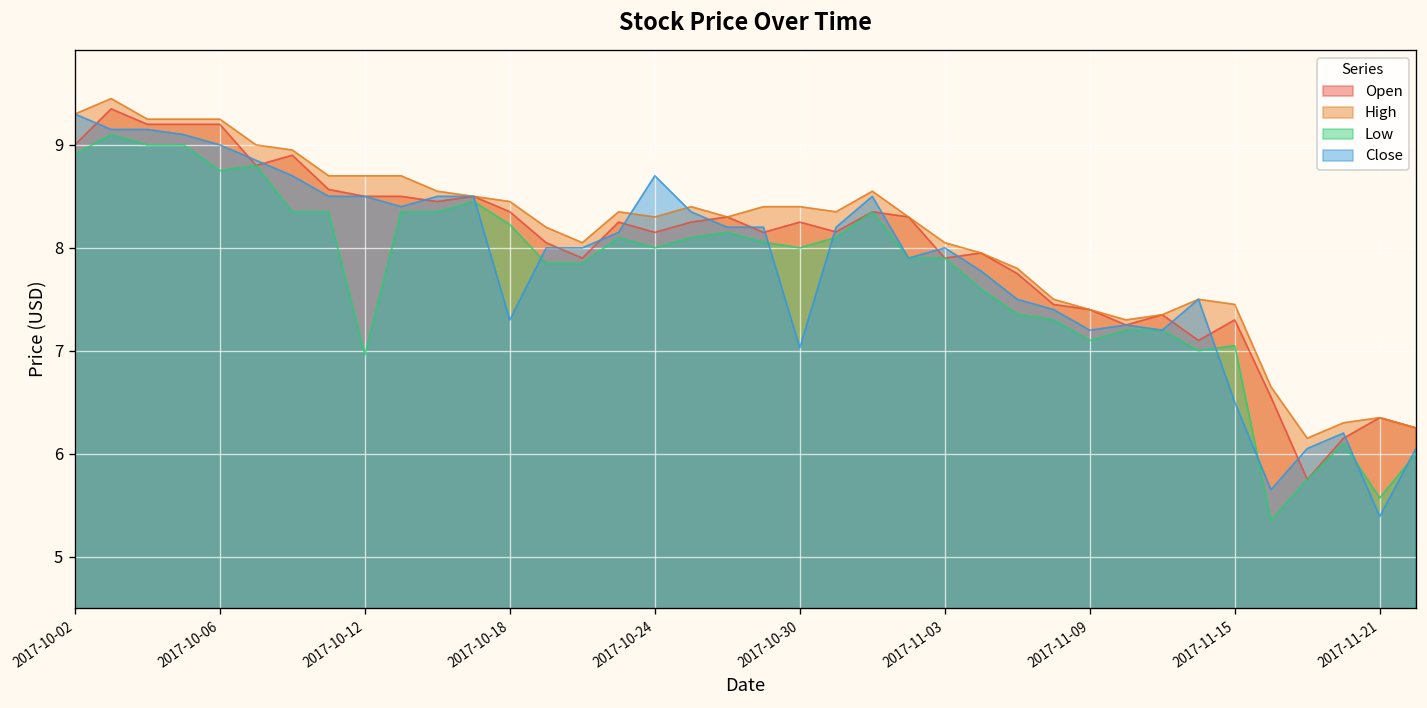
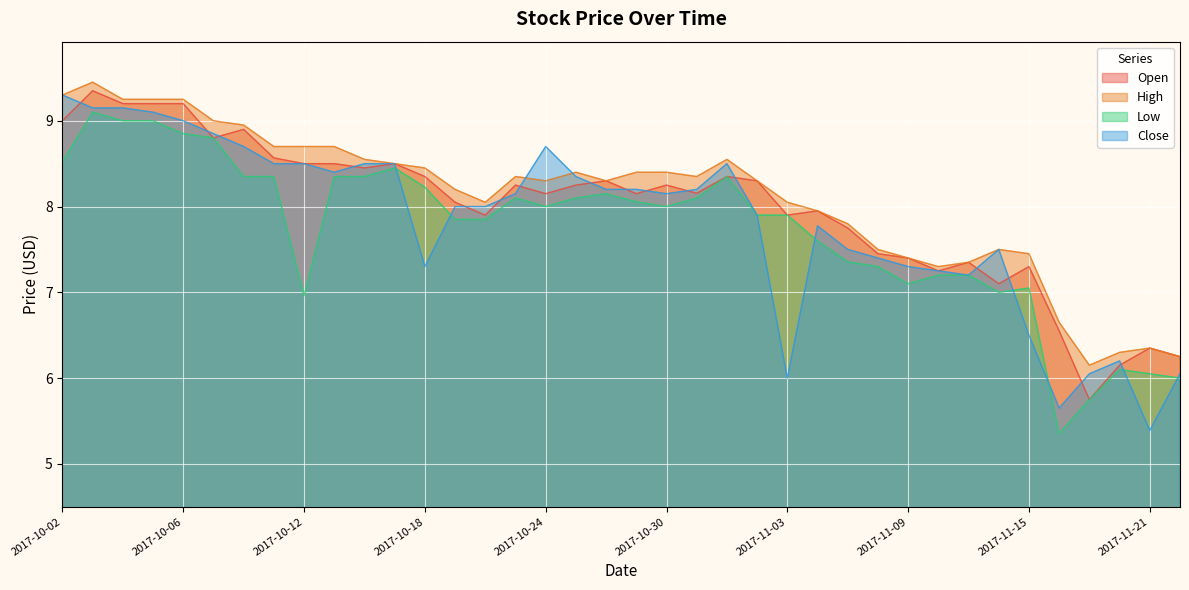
Low, 2017-10-02: 8.9 -> 8.5
Low, 2017-10-06: 8.8 -> 8.9
Close, 2017-10-30: 7.0 -> 8.2
Close, 2017-11-03: 8 -> 6
Close, 2017-11-09: 7.2 -> 7.3
Low, 2017-11-21: 5.6 -> 6.1
